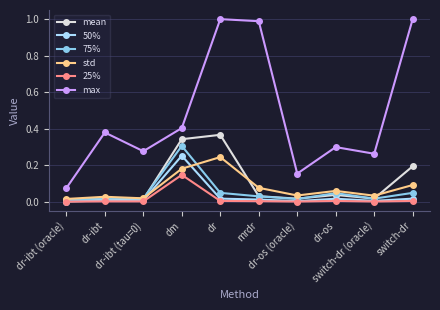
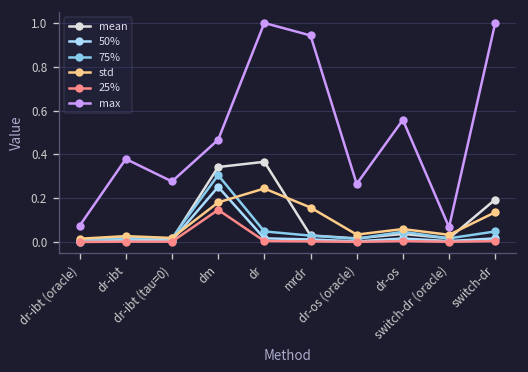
max, dm: 0.40 -> 0.47
std, mrdr: 0.08 -> 0.16
max, mrdr: 0.99 -> 0.94
max, dr-os (oracle): 0.15 -> 0.26
max, dr-os: 0.30 -> 0.56
max, switch-dr (oracle): 0.26 -> 0.07
std, switch-dr: 0.09 -> 0.14
